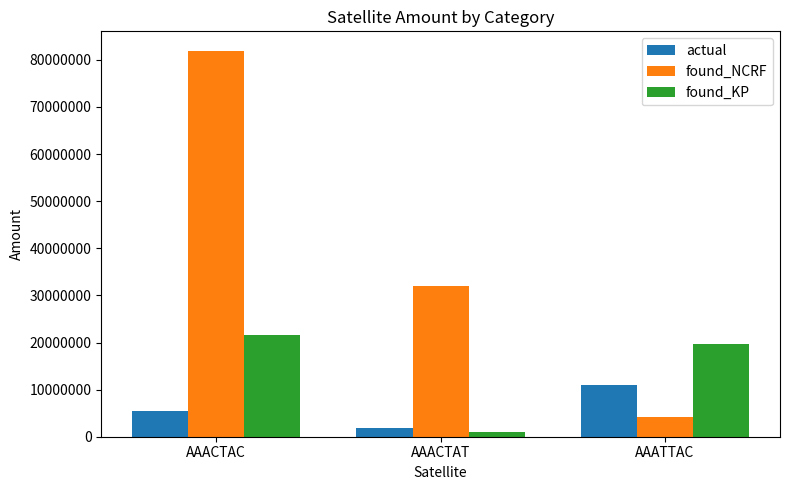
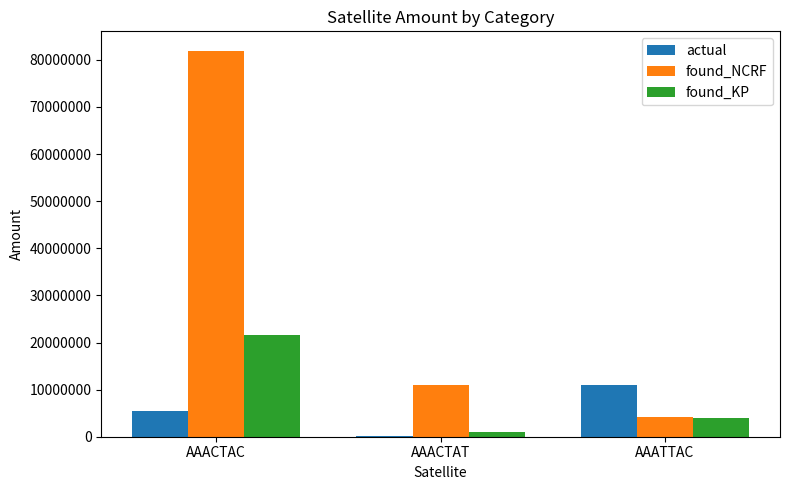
actual, AAACTAT: 2000000 -> 0
found_NCRF, AAACTAT: 32000000 -> 11000000
found_KP, AAATTAC: 20000000 -> 4000000
